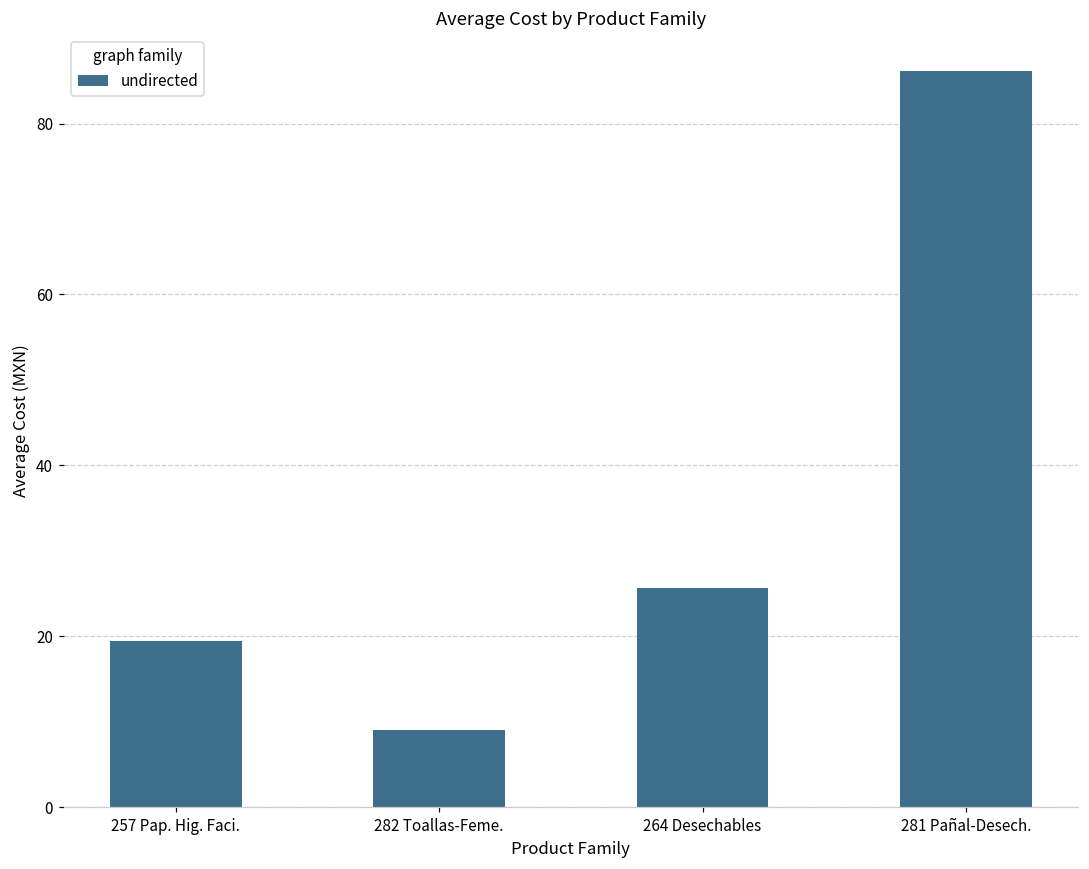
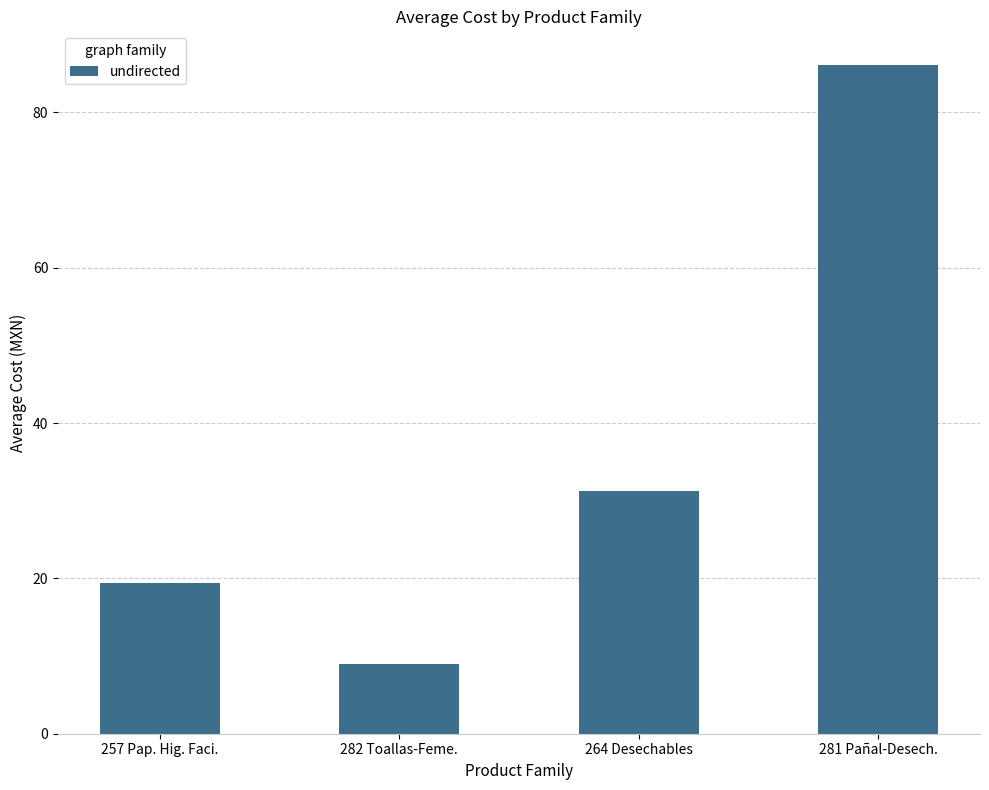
264 Desechables: 26 -> 31
